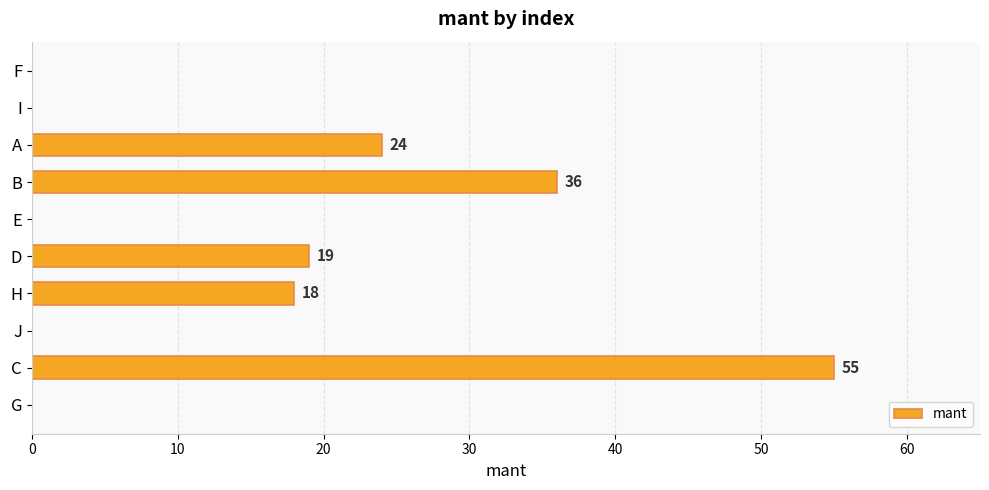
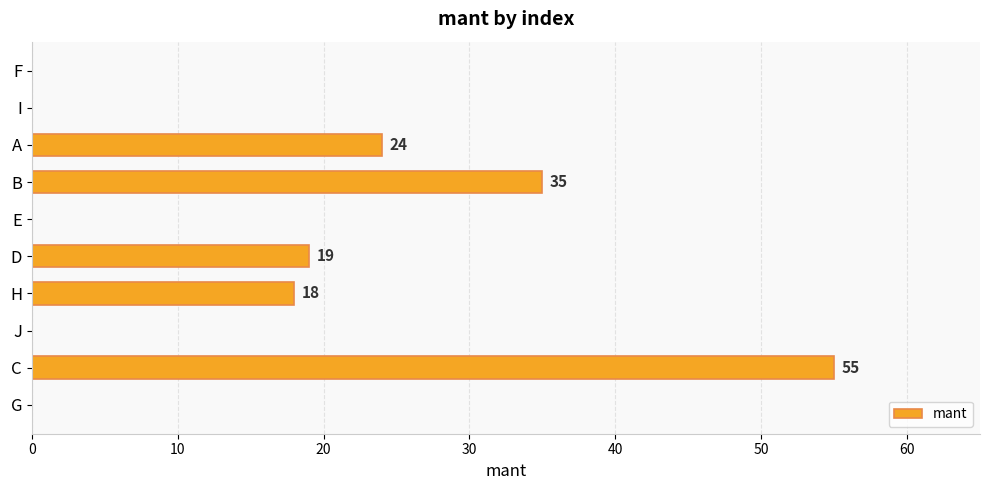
B: 36 -> 35
